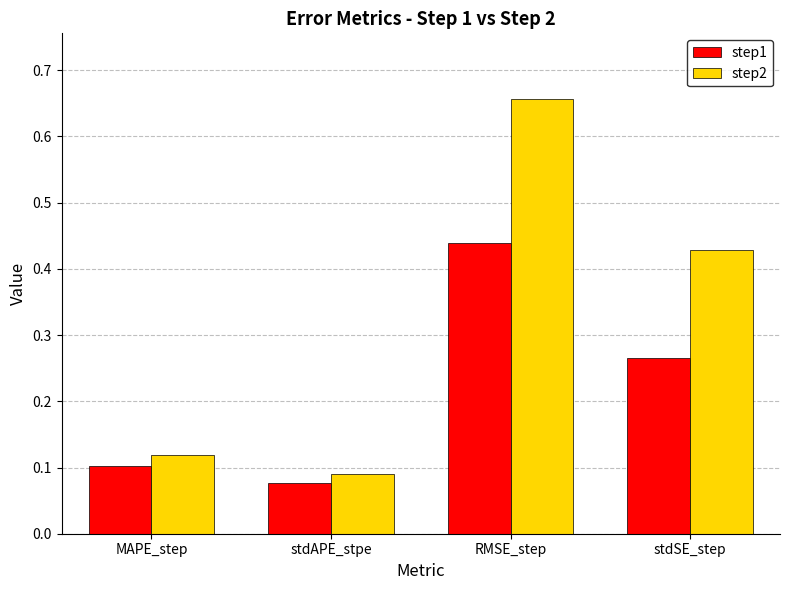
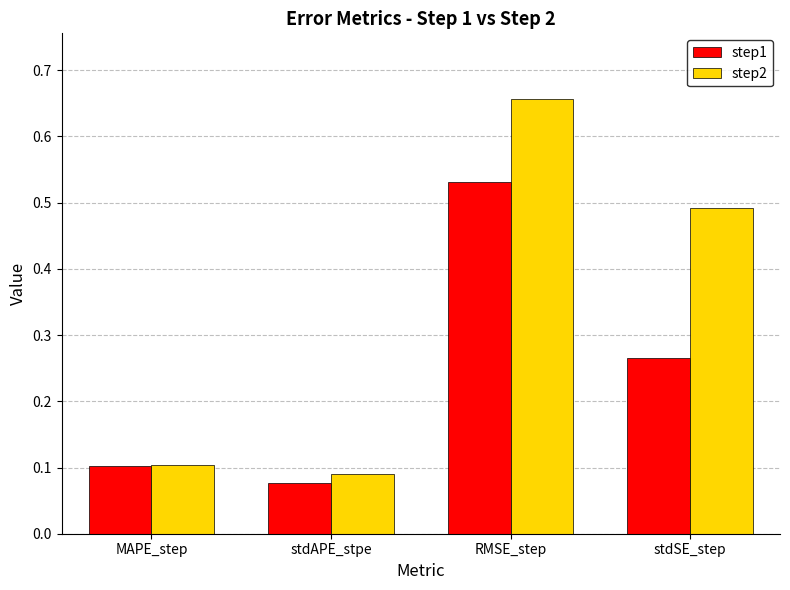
step2, MAPE_step: 0.12 -> 0.10
step1, RMSE_step: 0.44 -> 0.53
step2, stdSE_step: 0.43 -> 0.49
